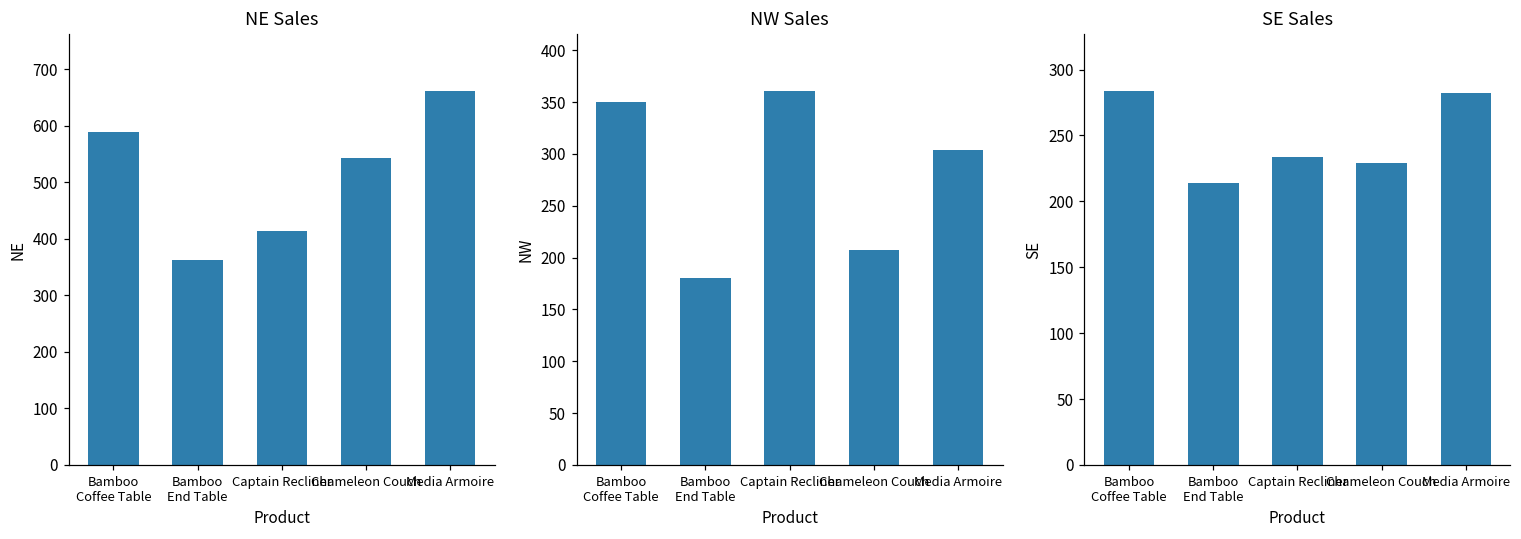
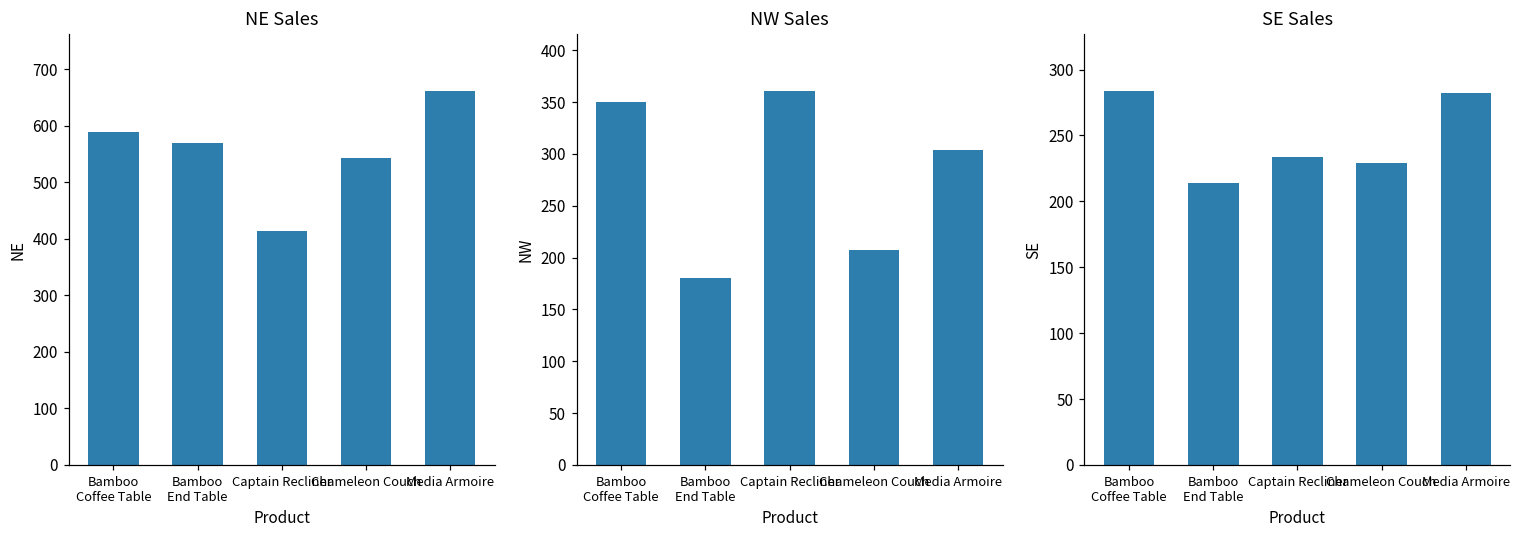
NE Sales, Bamboo End Table: 360 -> 570
